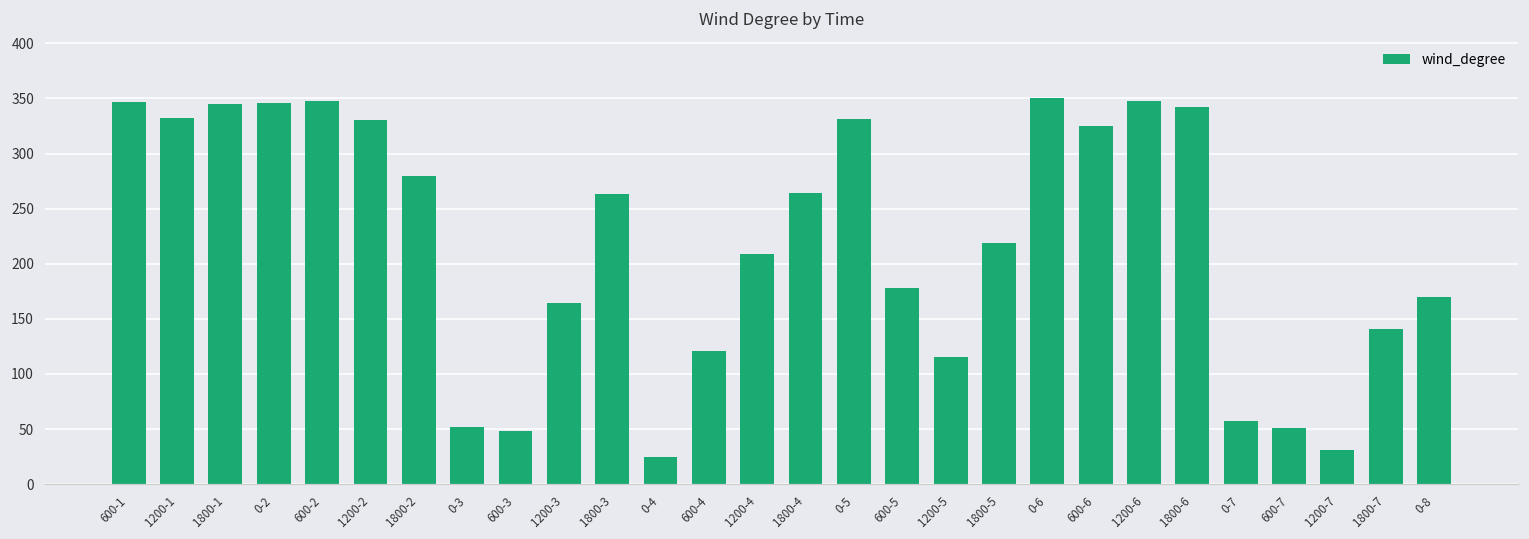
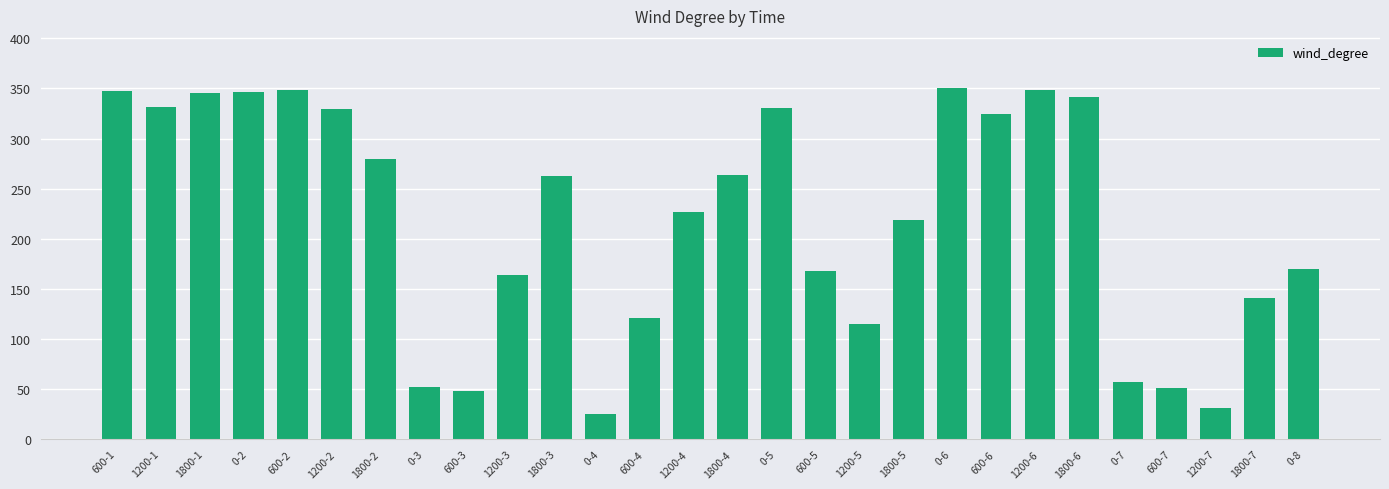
1200-4: 209 -> 227
600-5: 178 -> 168
